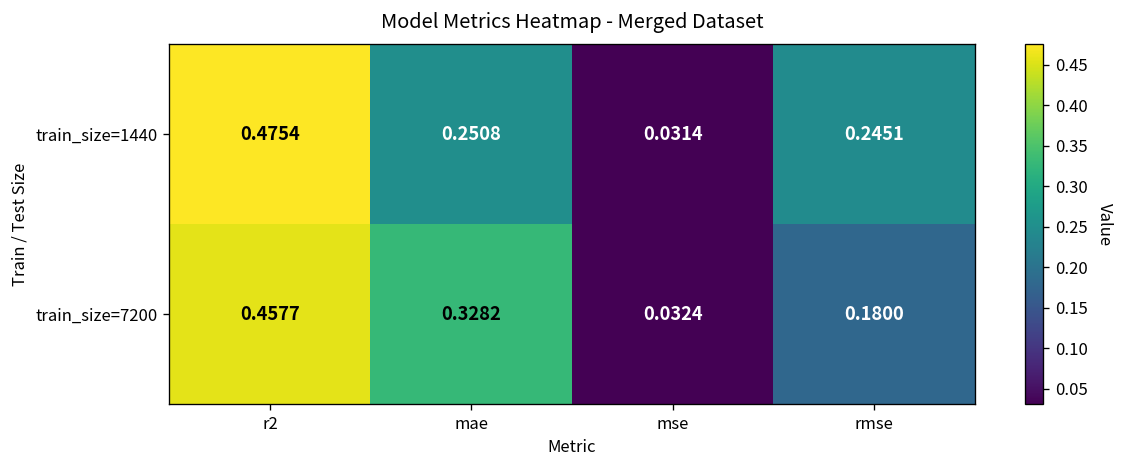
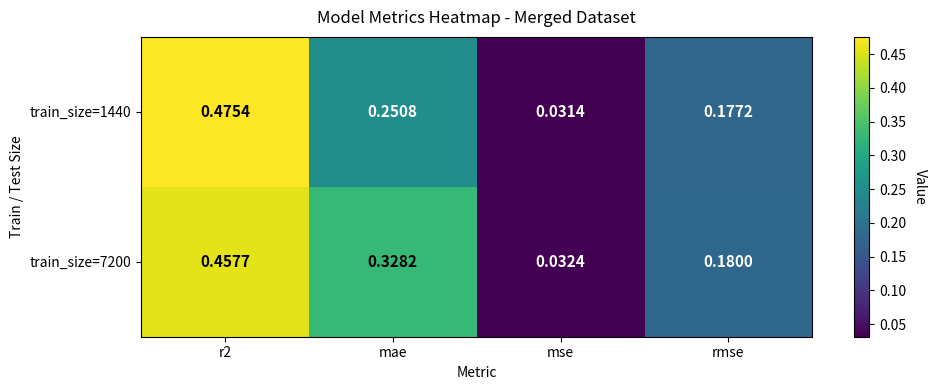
train_size=1440, rmse: 0.2451 -> 0.1772
